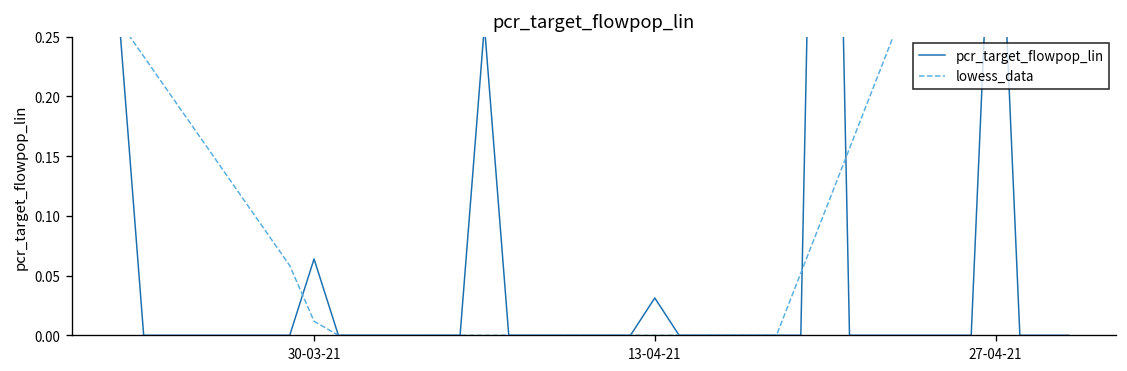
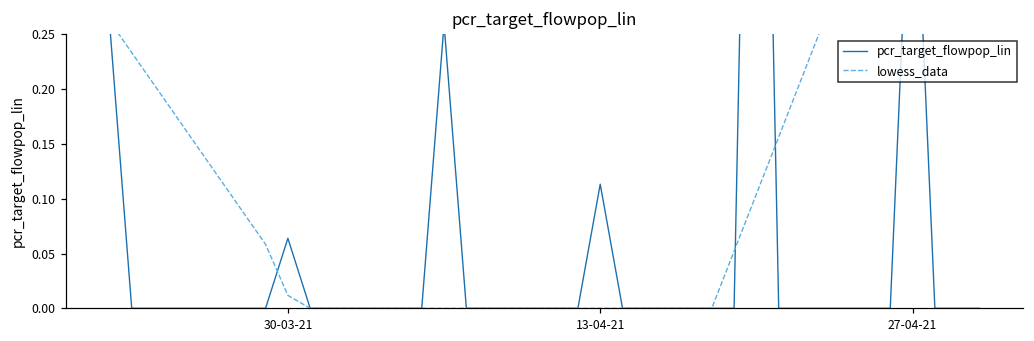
pcr_target_flowpop_lin, 13-04-21: 0.03 -> 0.11
